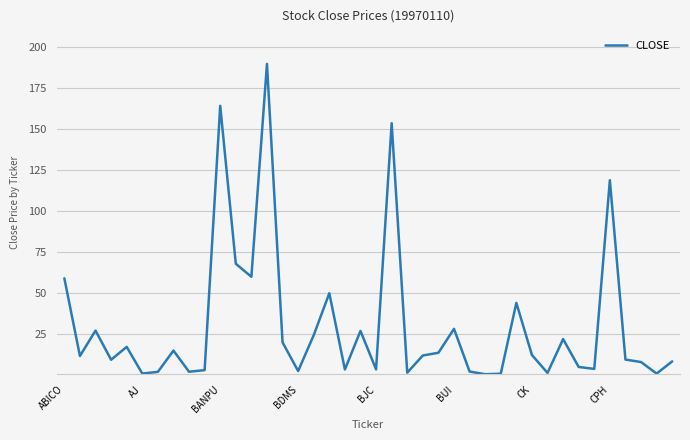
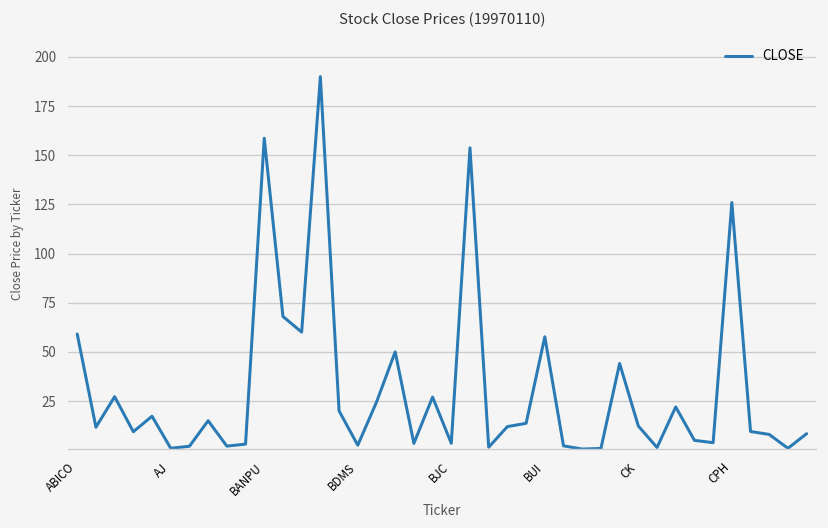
BANPU: 164 -> 159
BUI: 28 -> 58
CPH: 119 -> 126
